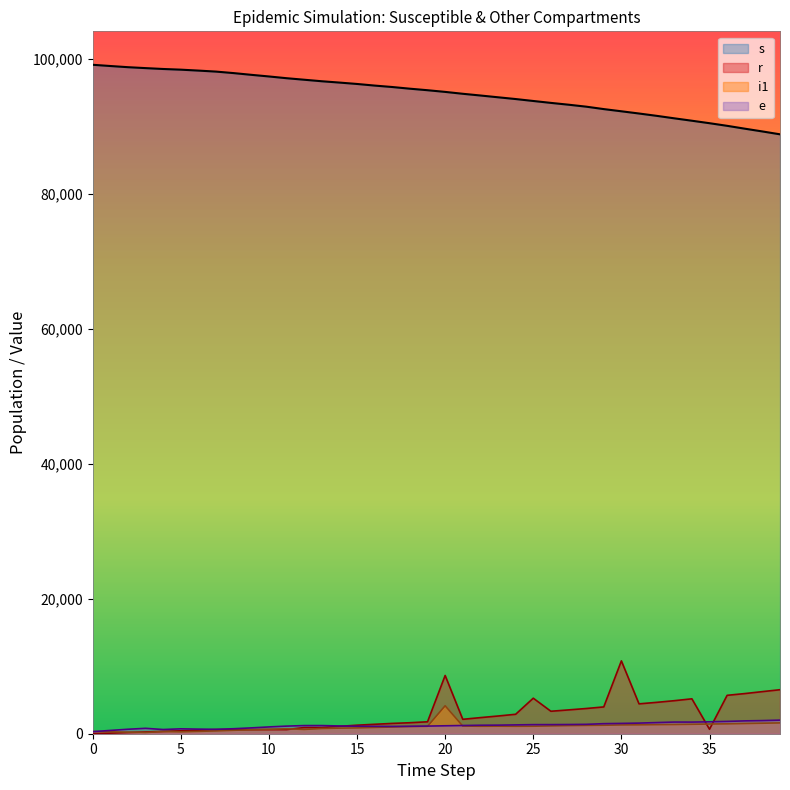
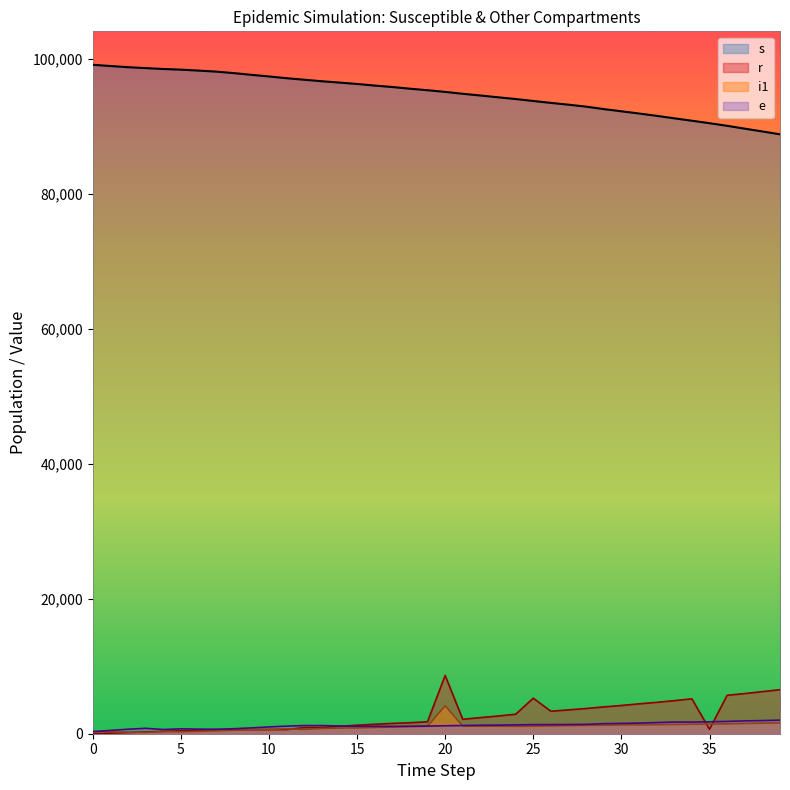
r, 30: 11,000 -> 4,000
